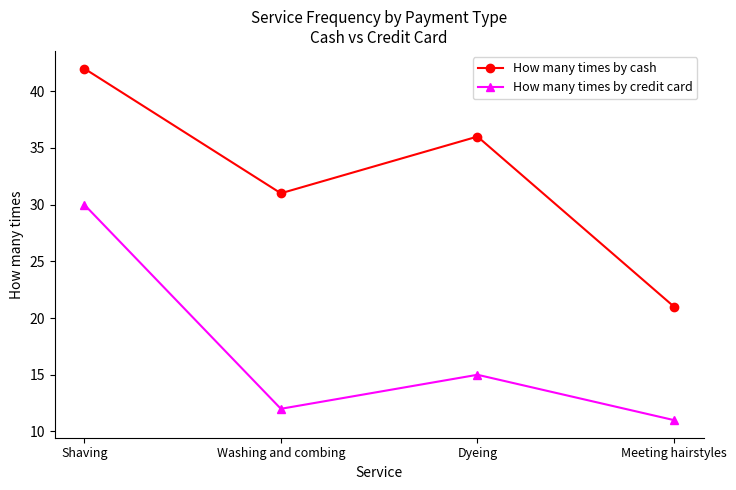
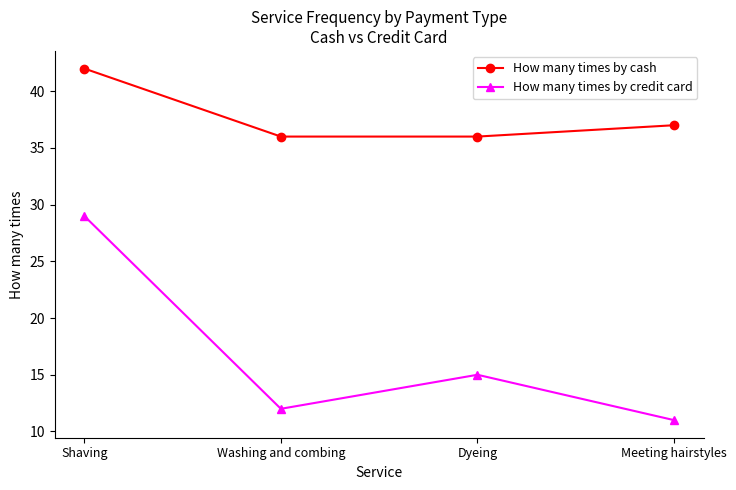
How many times by credit card, Shaving: 30 -> 29
How many times by cash, Washing and combing: 31 -> 36
How many times by cash, Meeting hairstyles: 21 -> 37
